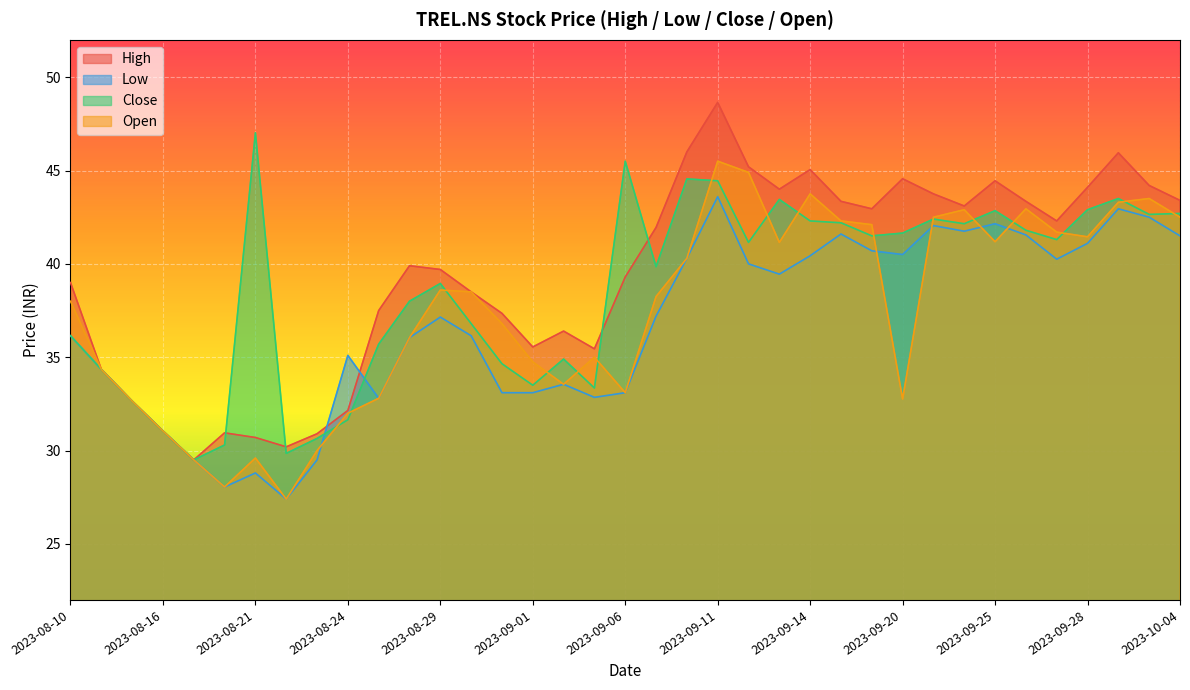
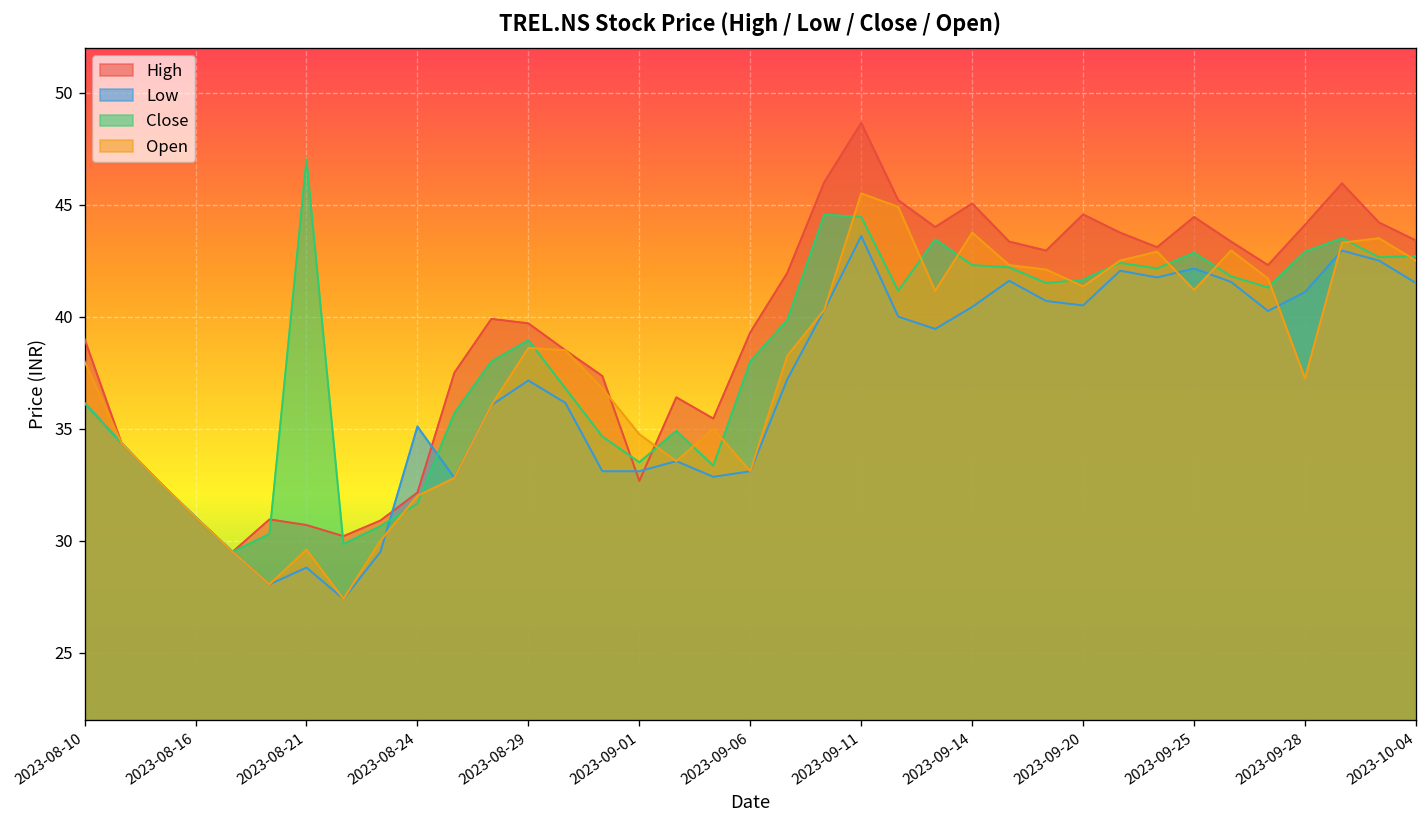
High, 2023-09-01: 35.5 -> 32.7
Close, 2023-09-06: 45.5 -> 38.0
Open, 2023-09-20: 32.8 -> 41.3
Open, 2023-09-28: 41.5 -> 37.2
